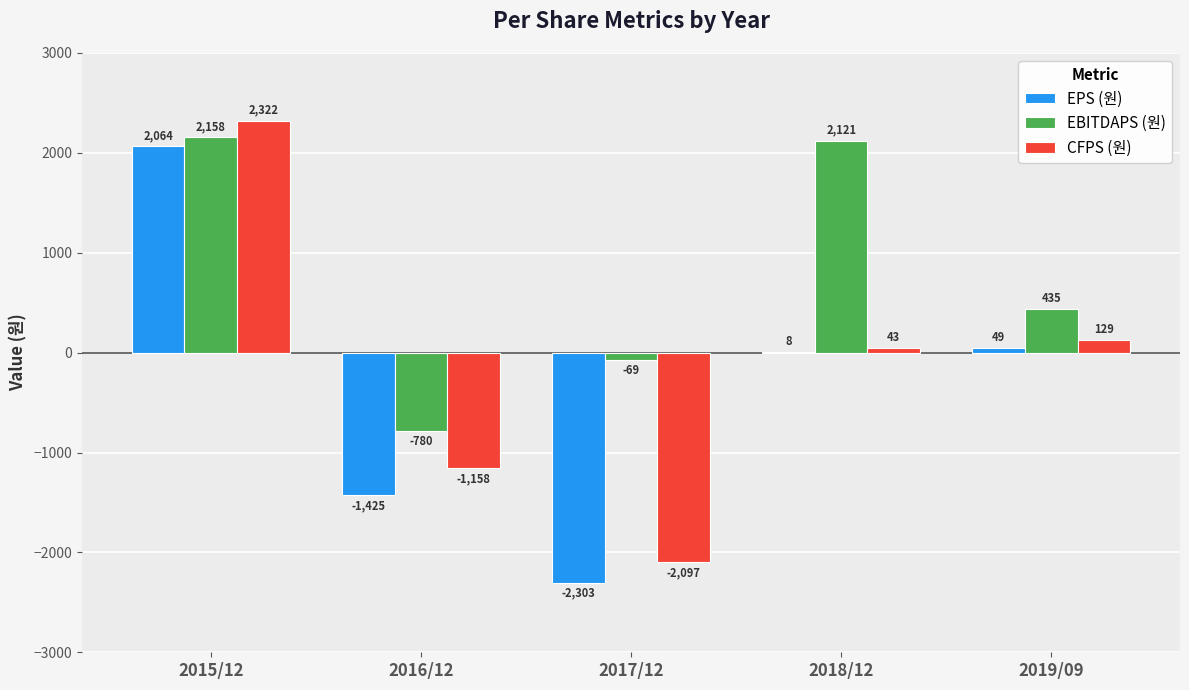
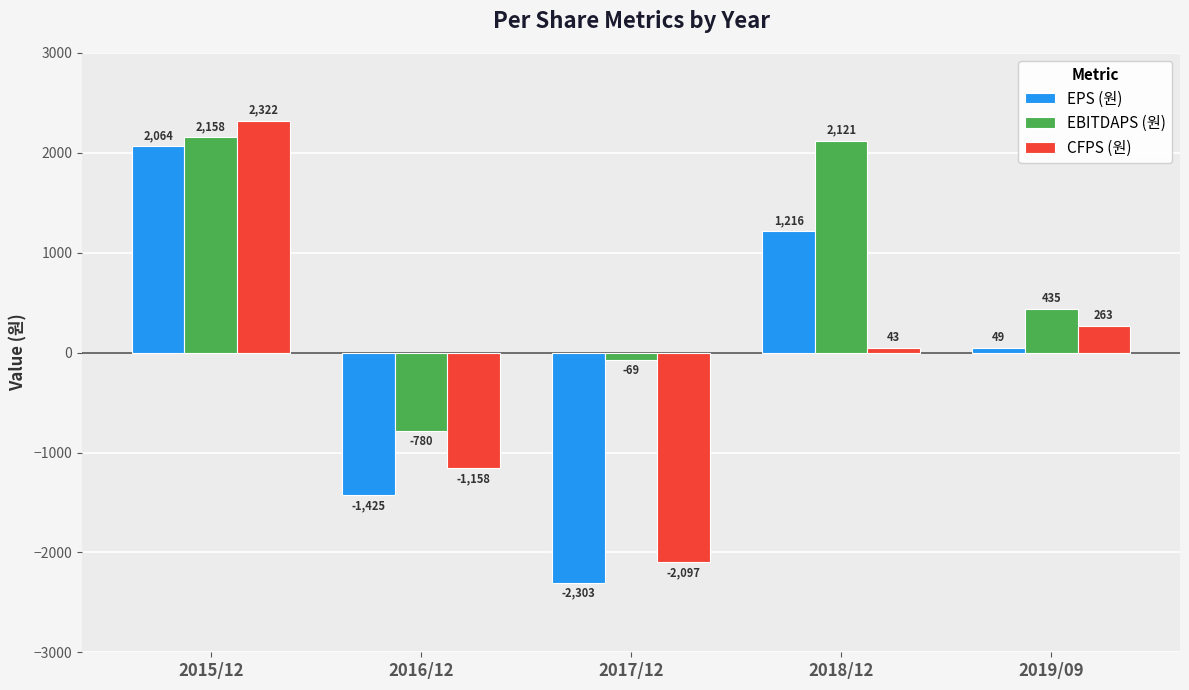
EPS (원), 2018/12: 8 -> 1,216
CFPS (원), 2019/09: 129 -> 263
